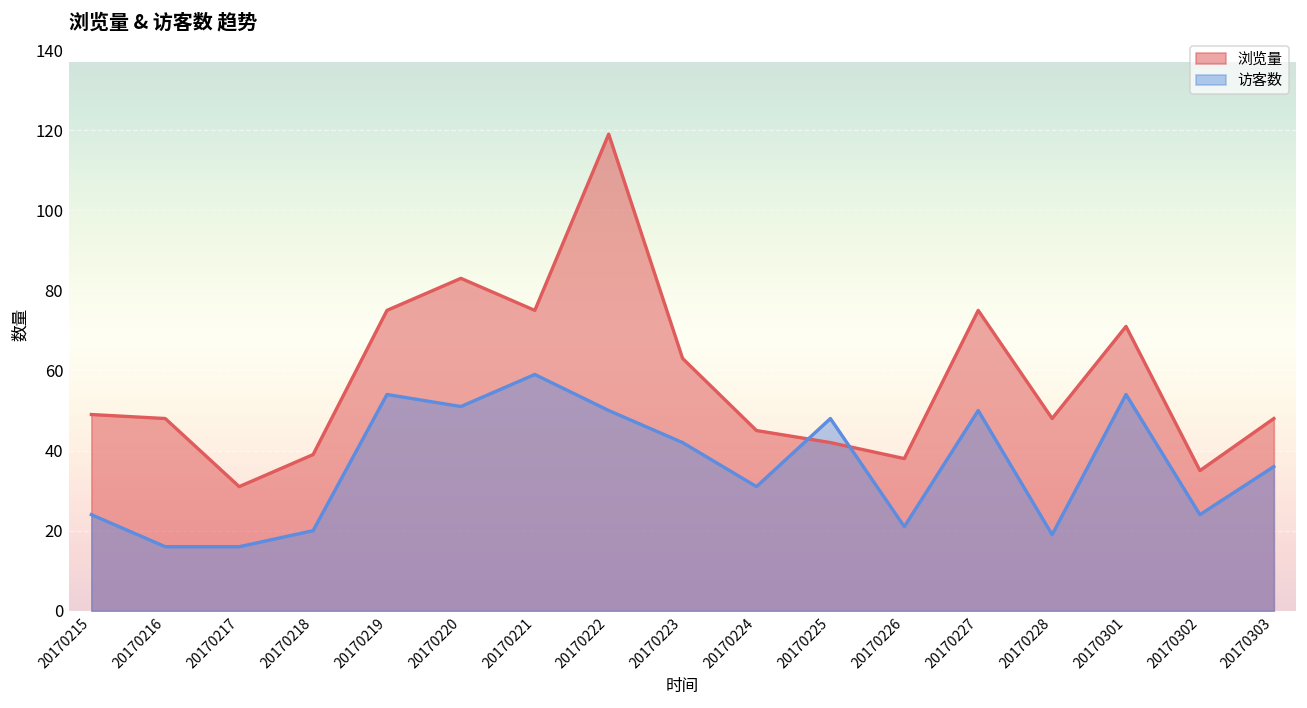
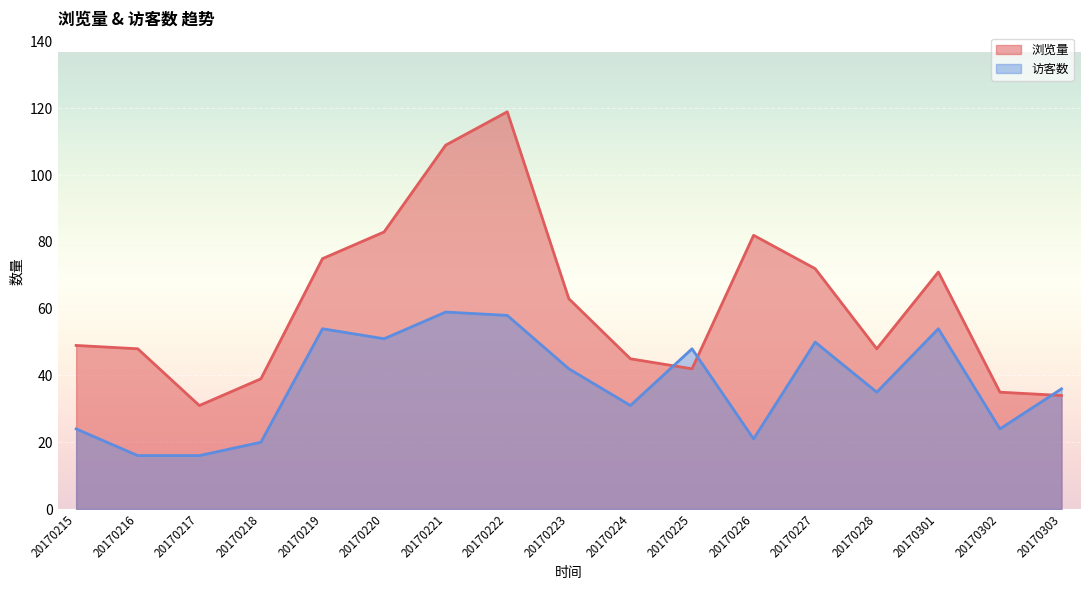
浏览量, 20170221: 75 -> 109
访客数, 20170222: 50 -> 58
浏览量, 20170226: 38 -> 82
浏览量, 20170227: 75 -> 72
访客数, 20170228: 19 -> 35
浏览量, 20170303: 48 -> 34
